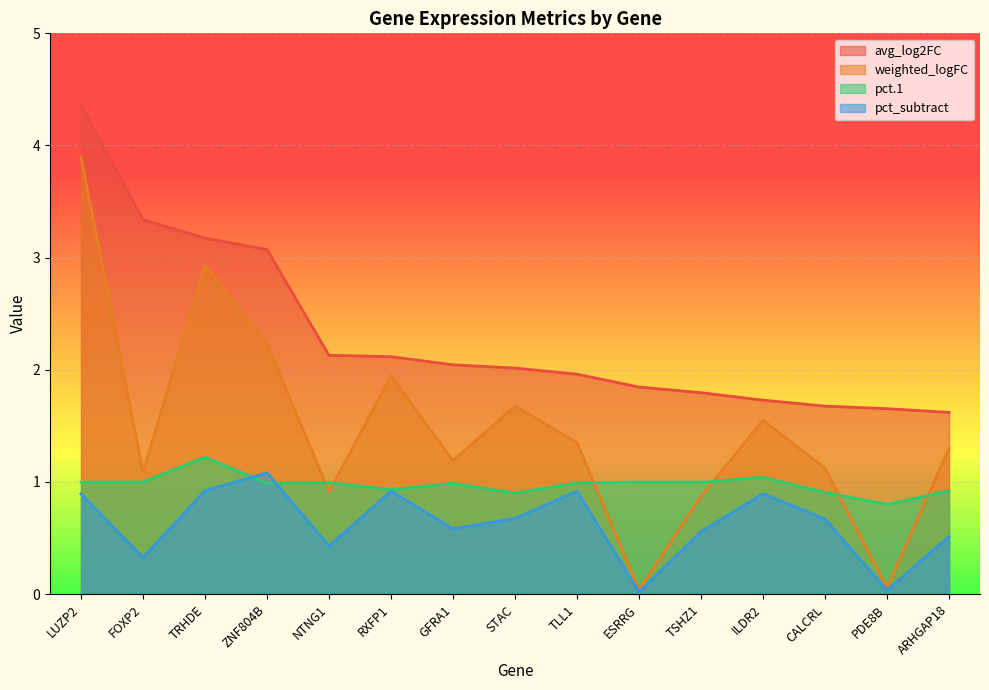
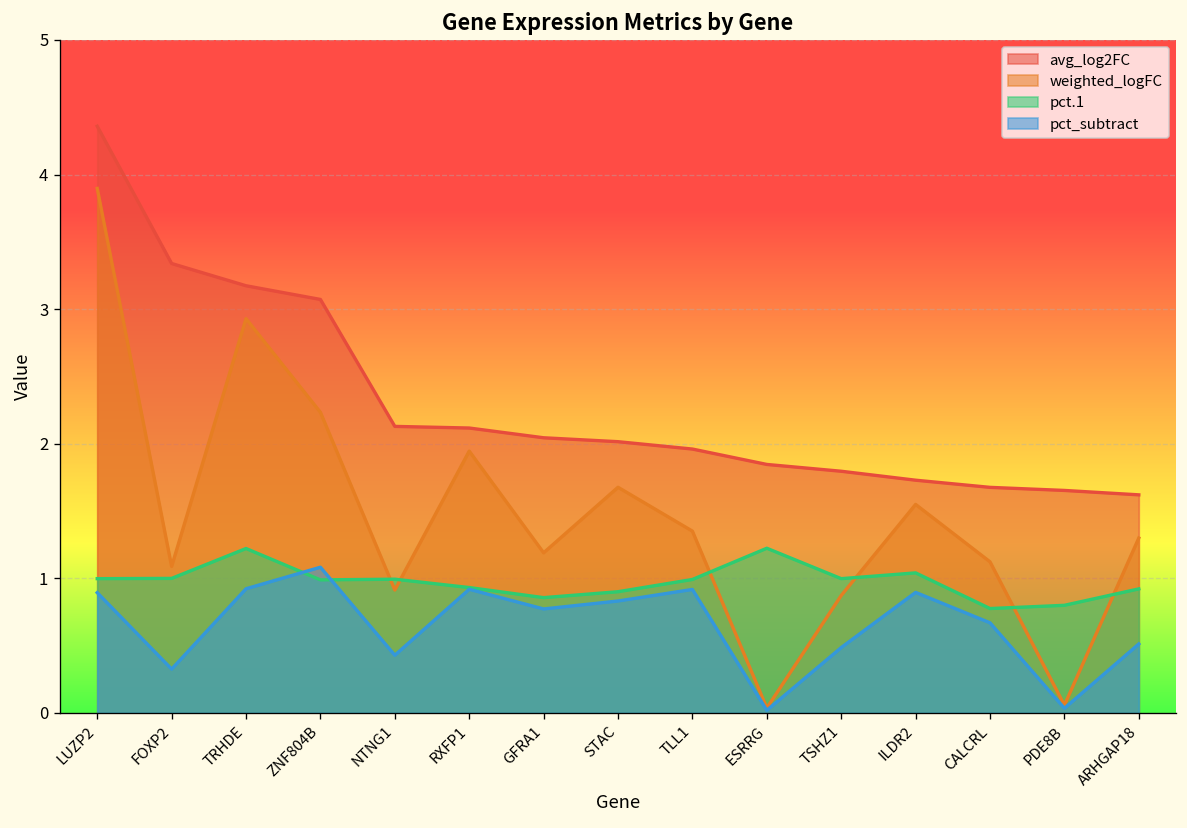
pct.1, GFRA1: 0.99 -> 0.86
pct_subtract, GFRA1: 0.58 -> 0.77
pct_subtract, STAC: 0.68 -> 0.83
pct.1, ESRRG: 1.00 -> 1.22
pct_subtract, TSHZ1: 0.56 -> 0.49
pct.1, CALCRL: 0.91 -> 0.78
